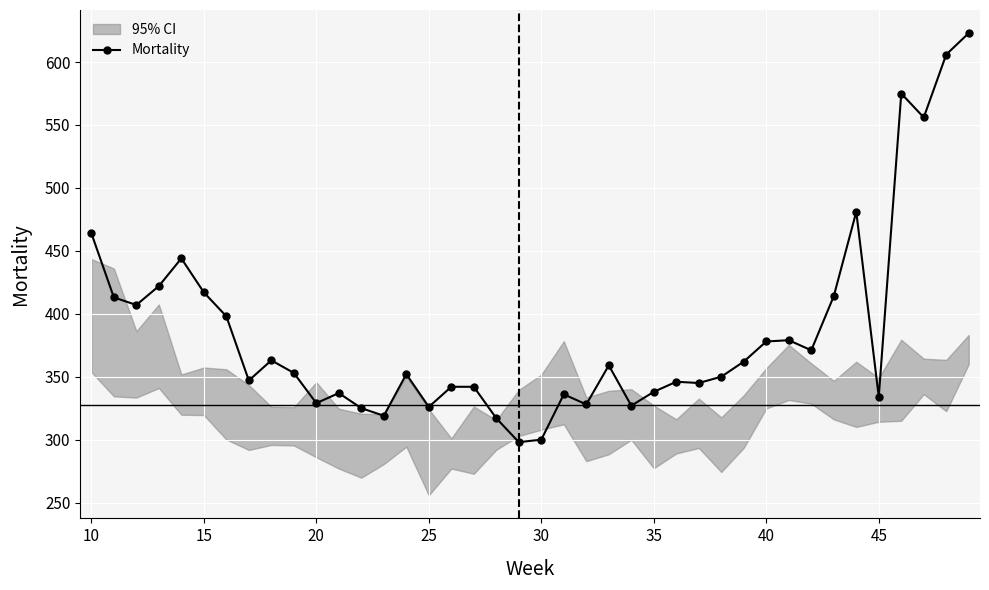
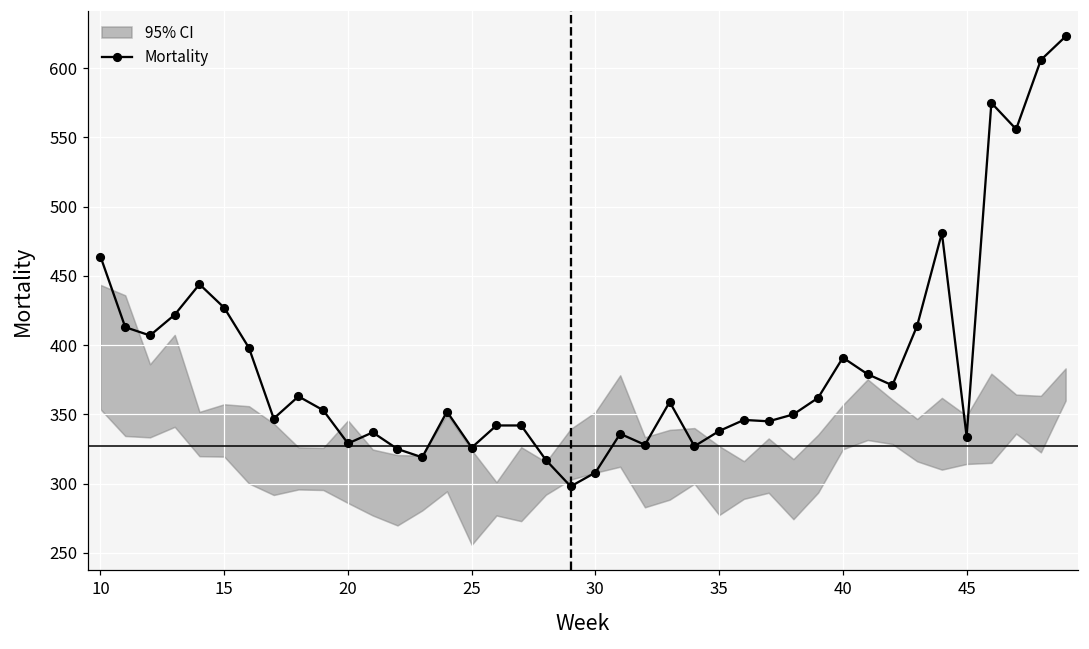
Mortality, 15: 417 -> 427
Mortality, 30: 300 -> 308
Mortality, 40: 378 -> 391
